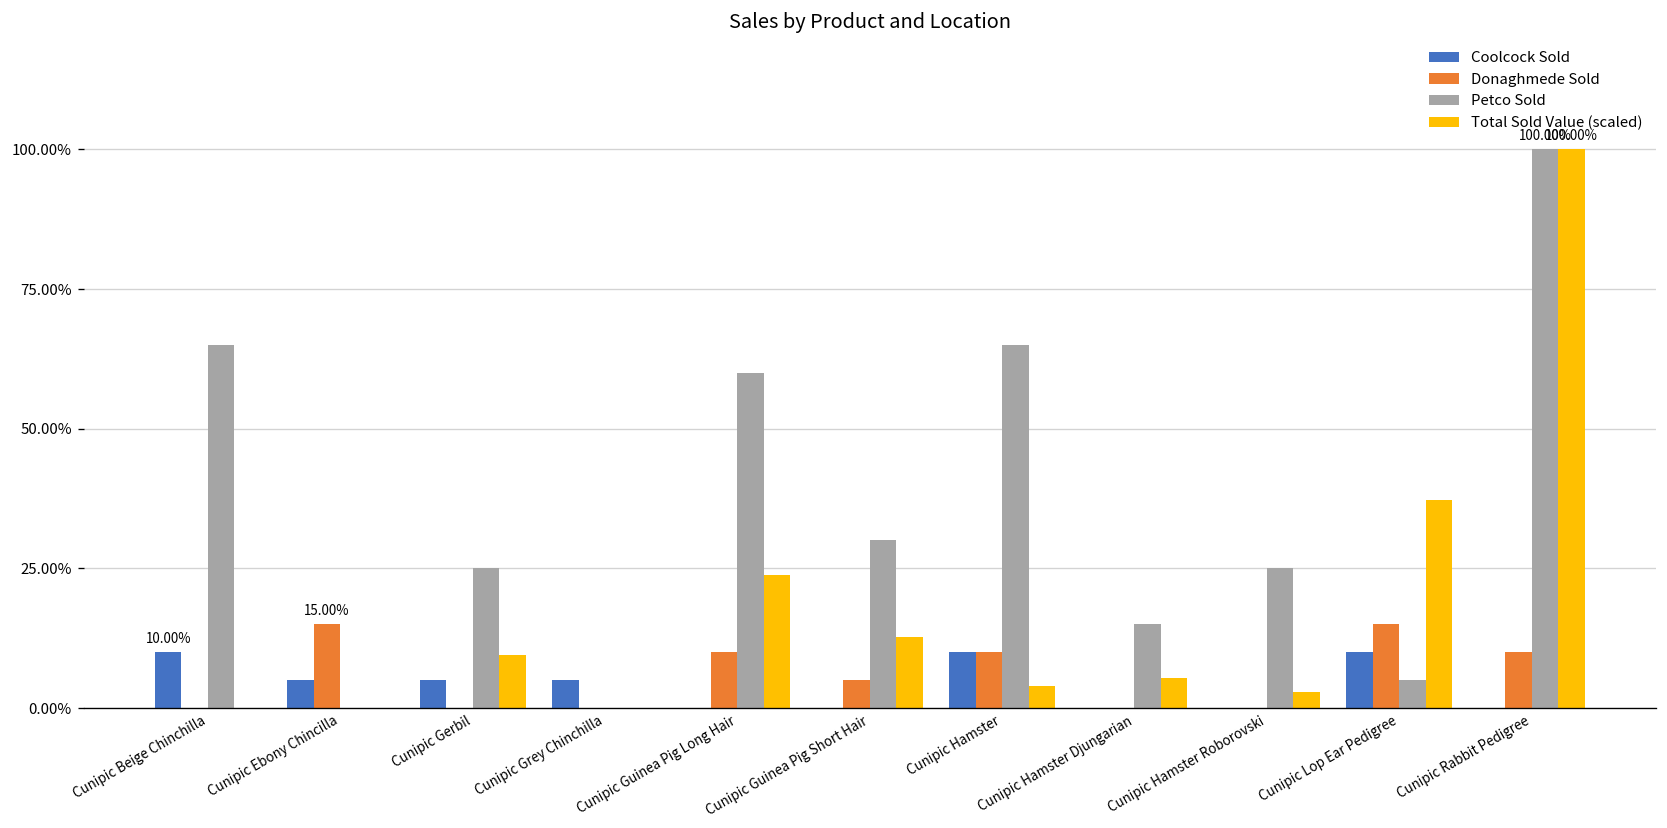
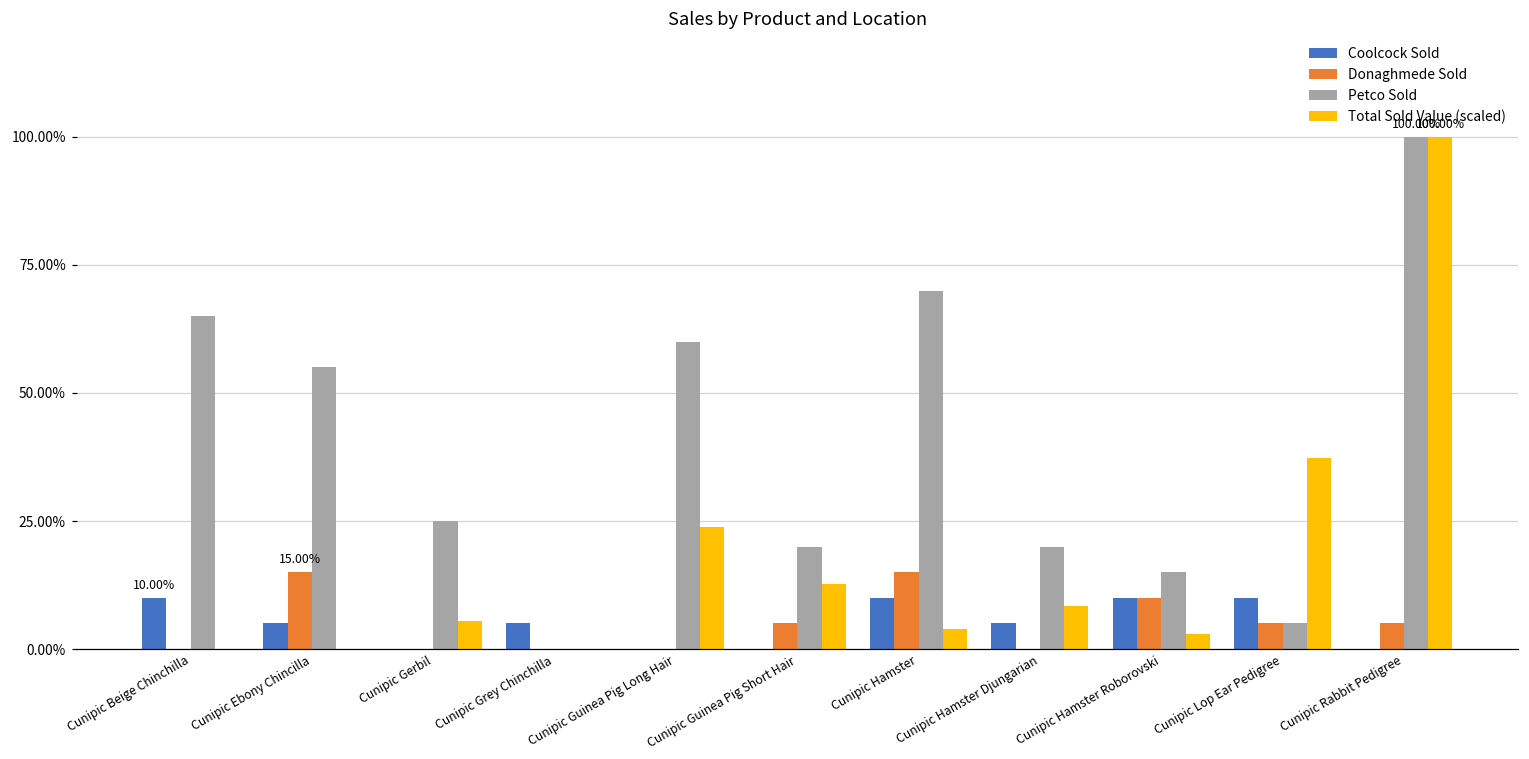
Petco Sold, Cunipic Ebony Chincilla: 0% -> 55%
Coolcock Sold, Cunipic Gerbil: 5% -> 0%
Total Sold Value (scaled), Cunipic Gerbil: 9% -> 6%
Donaghmede Sold, Cunipic Guinea Pig Long Hair: 10% -> 0%
Petco Sold, Cunipic Guinea Pig Short Hair: 30% -> 20%
Donaghmede Sold, Cunipic Hamster: 10% -> 15%
Petco Sold, Cunipic Hamster: 65% -> 70%
Coolcock Sold, Cunipic Hamster Djungarian: 0% -> 5%
Petco Sold, Cunipic Hamster Djungarian: 15% -> 20%
Total Sold Value (scaled), Cunipic Hamster Djungarian: 5% -> 8%
Coolcock Sold, Cunipic Hamster Roborovski: 0% -> 10%
Donaghmede Sold, Cunipic Hamster Roborovski: 0% -> 10%
Petco Sold, Cunipic Hamster Roborovski: 25% -> 15%
Donaghmede Sold, Cunipic Lop Ear Pedigree: 15% -> 5%
Donaghmede Sold, Cunipic Rabbit Pedigree: 10% -> 5%
